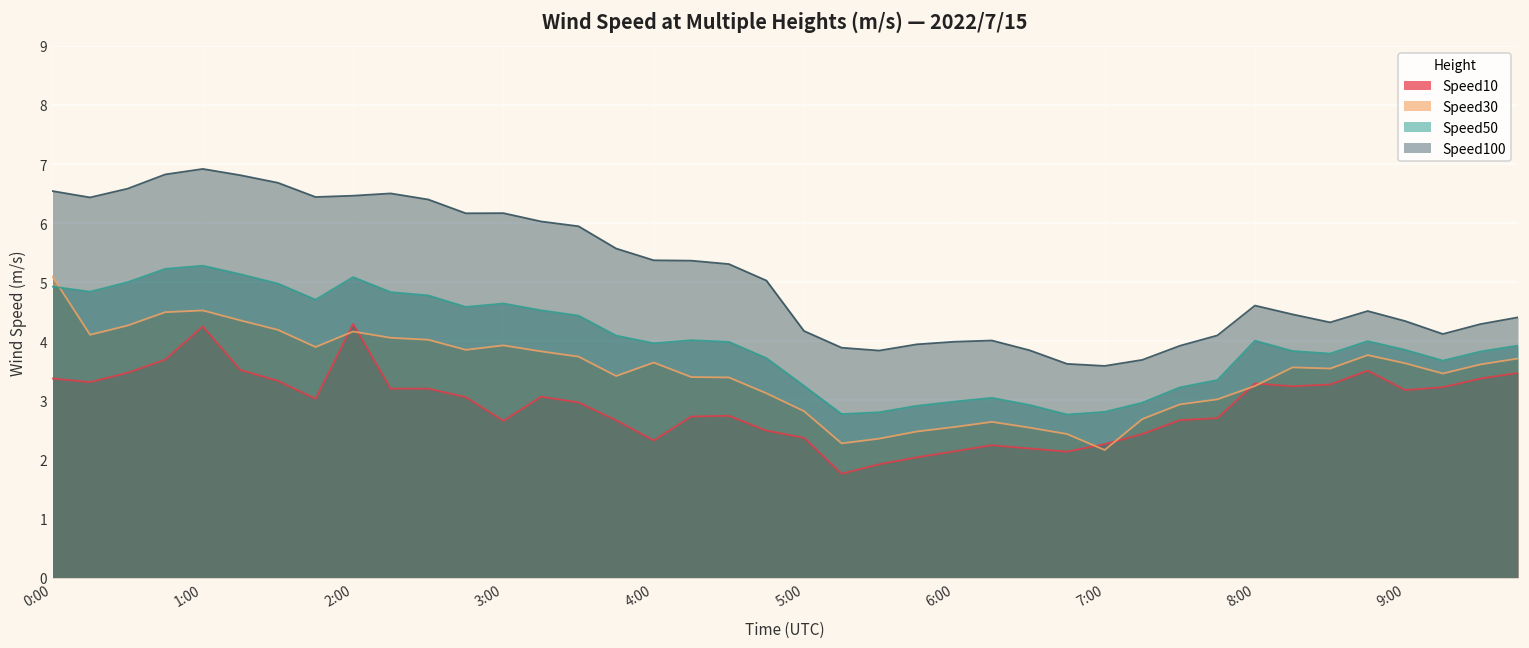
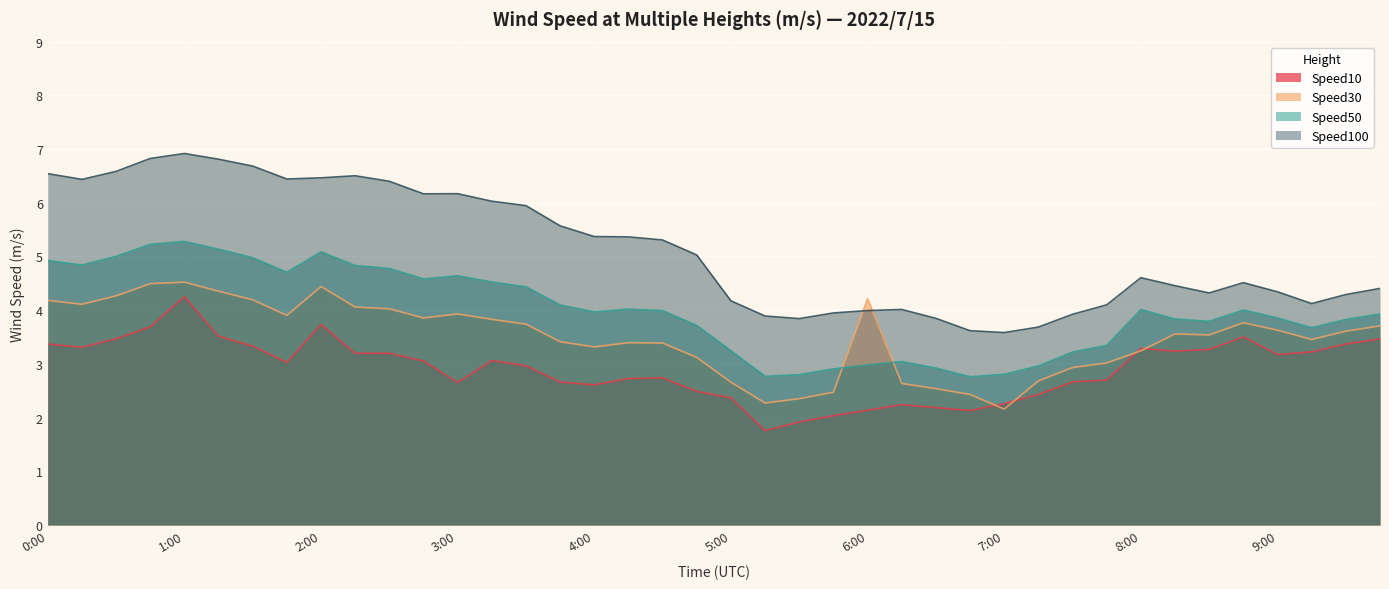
Speed30, 0:00: 5.1 -> 4.2
Speed10, 2:00: 4.3 -> 3.7
Speed30, 2:00: 4.2 -> 4.4
Speed10, 4:00: 2.3 -> 2.6
Speed30, 4:00: 3.6 -> 3.3
Speed30, 5:00: 2.8 -> 2.7
Speed30, 6:00: 2.5 -> 4.2
